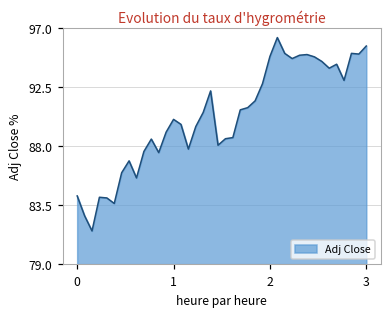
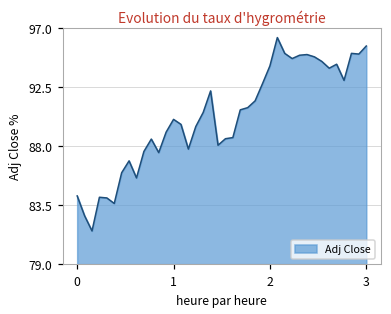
2: 94.9 -> 94.1
